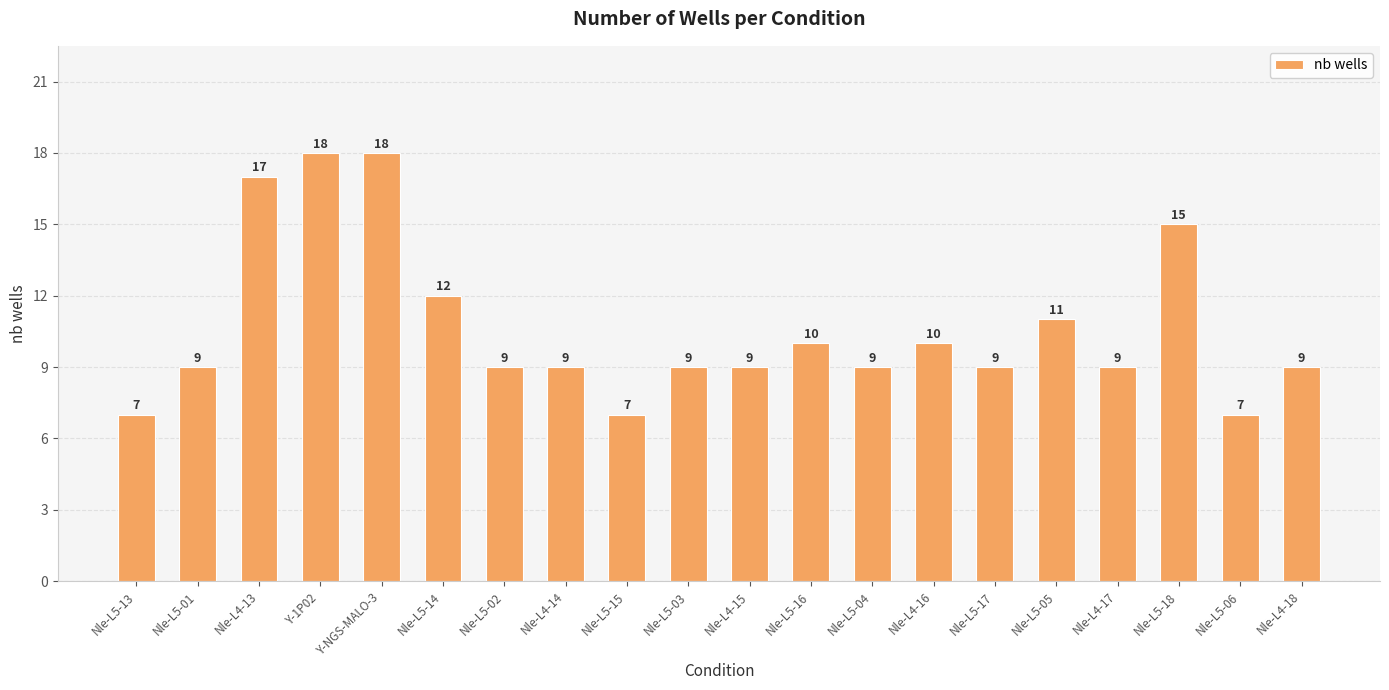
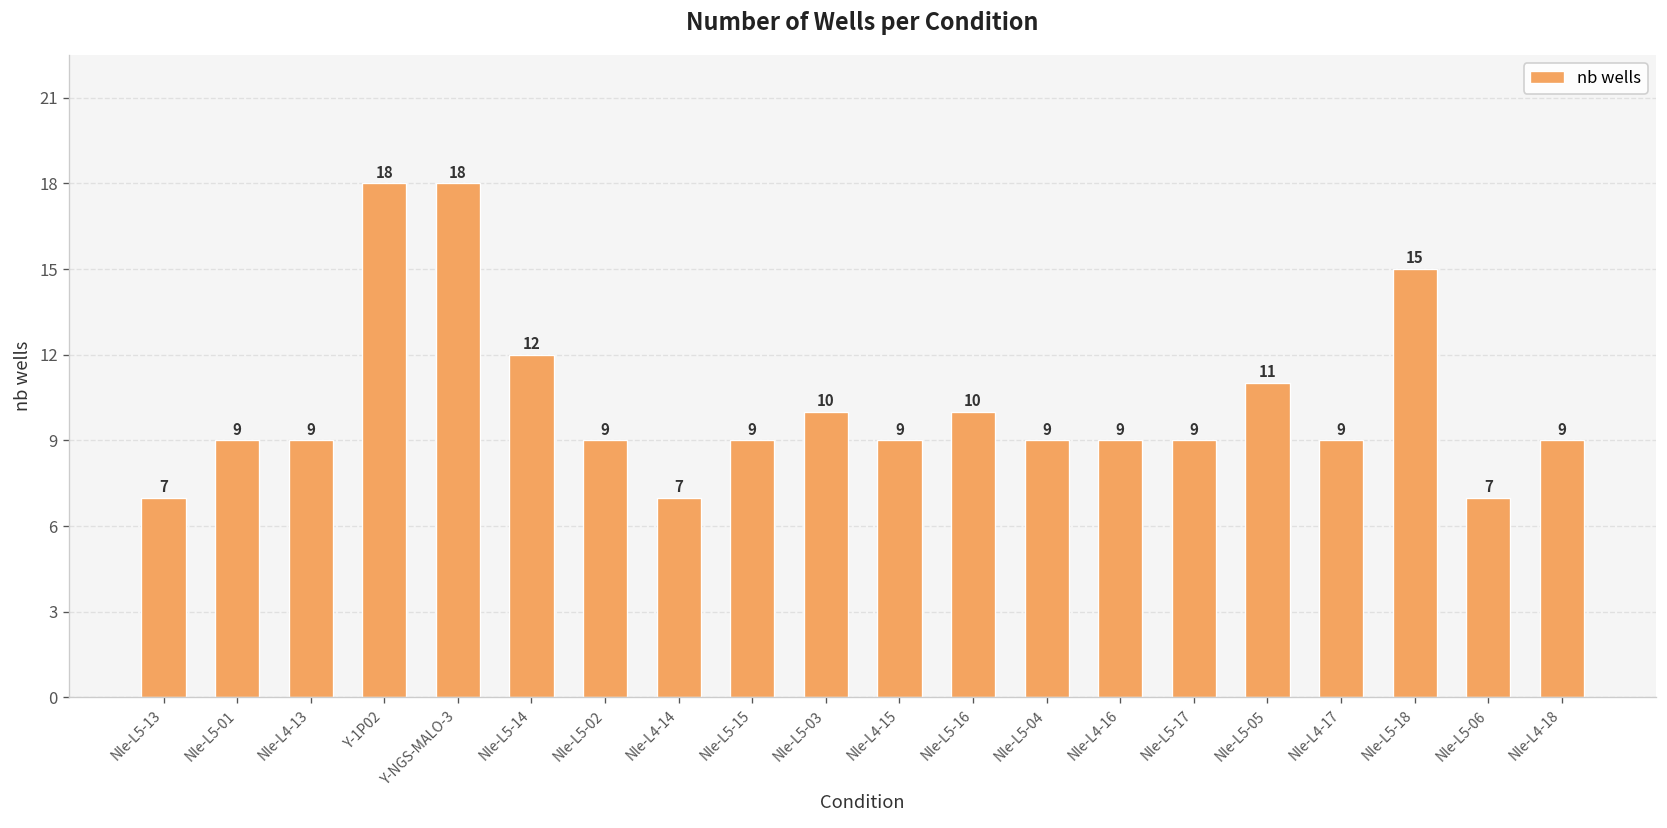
Nle-L4-13: 17 -> 9
Nle-L4-14: 9 -> 7
Nle-L5-15: 7 -> 9
Nle-L5-03: 9 -> 10
Nle-L4-16: 10 -> 9
